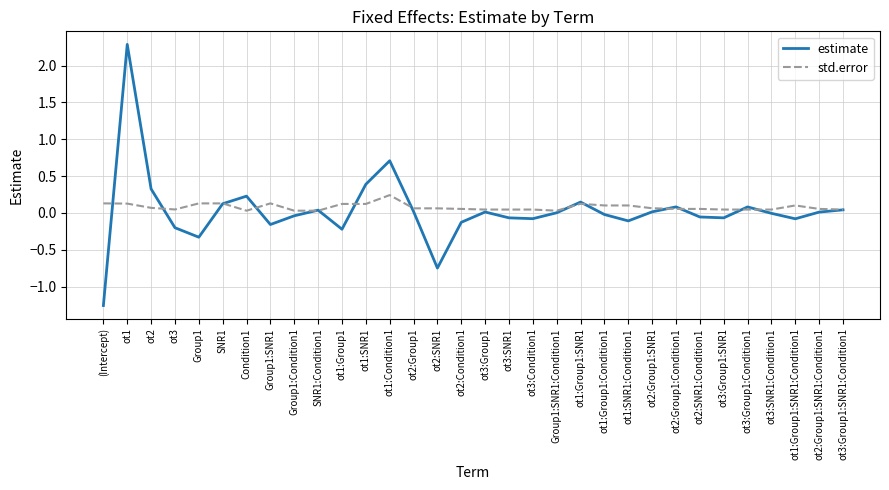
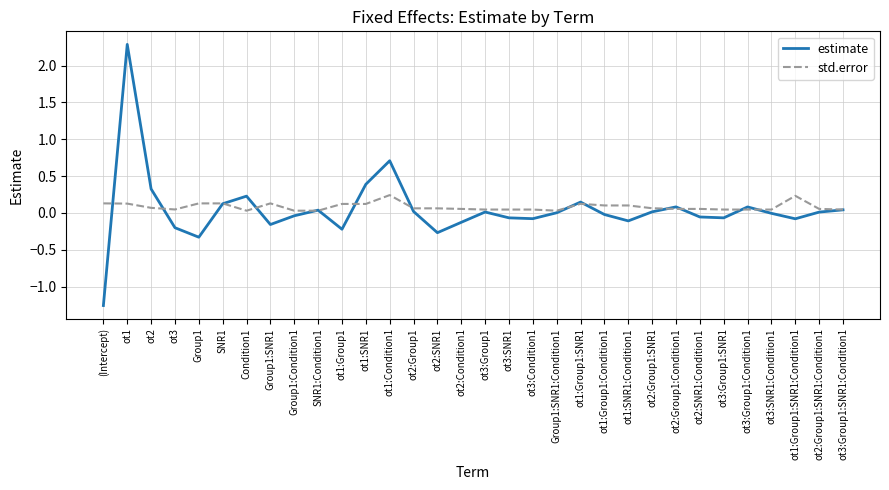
estimate, ot2:SNR1: -0.7 -> -0.3
std.error, ot1:Group1:SNR1:Condition1: 0.1 -> 0.2
